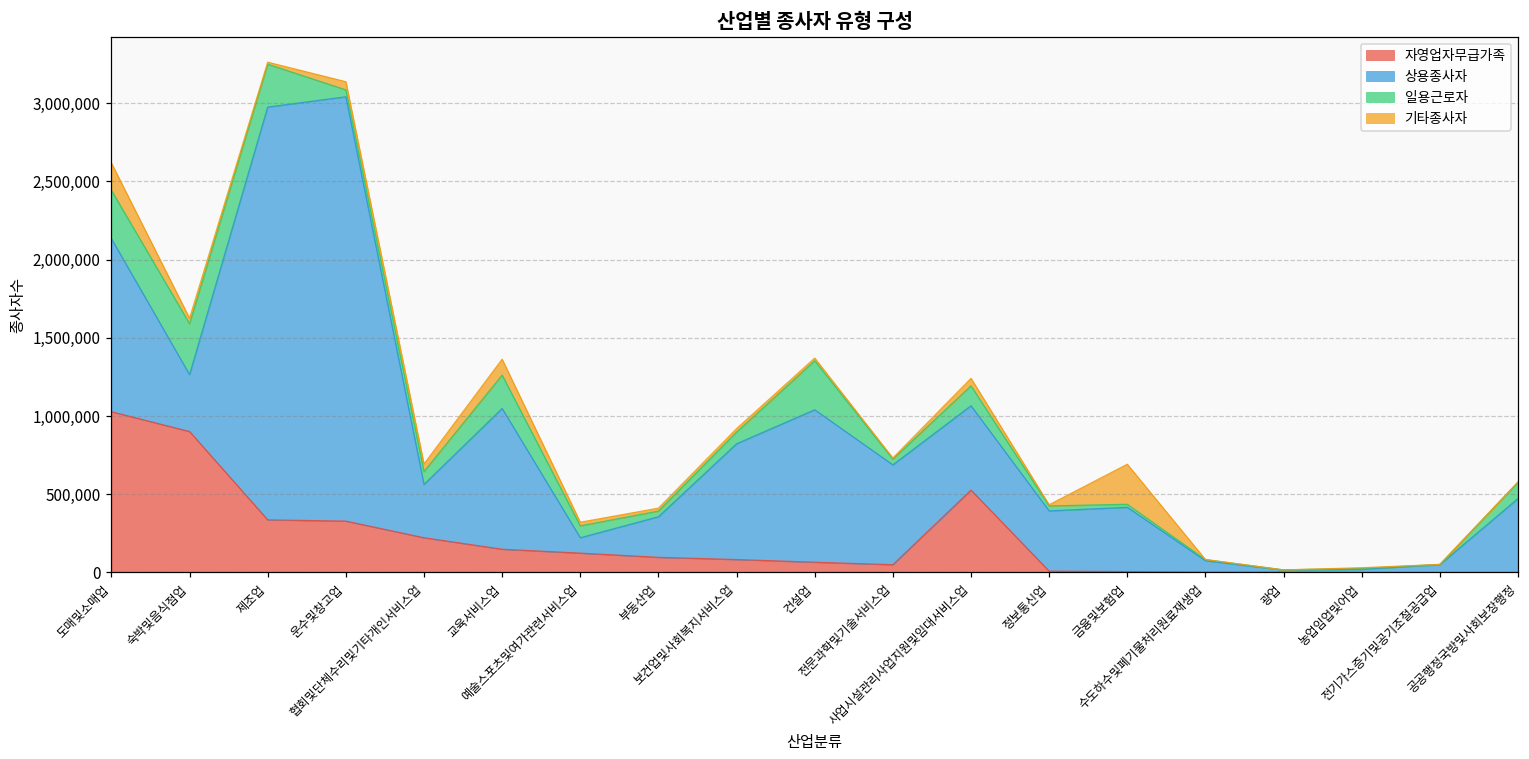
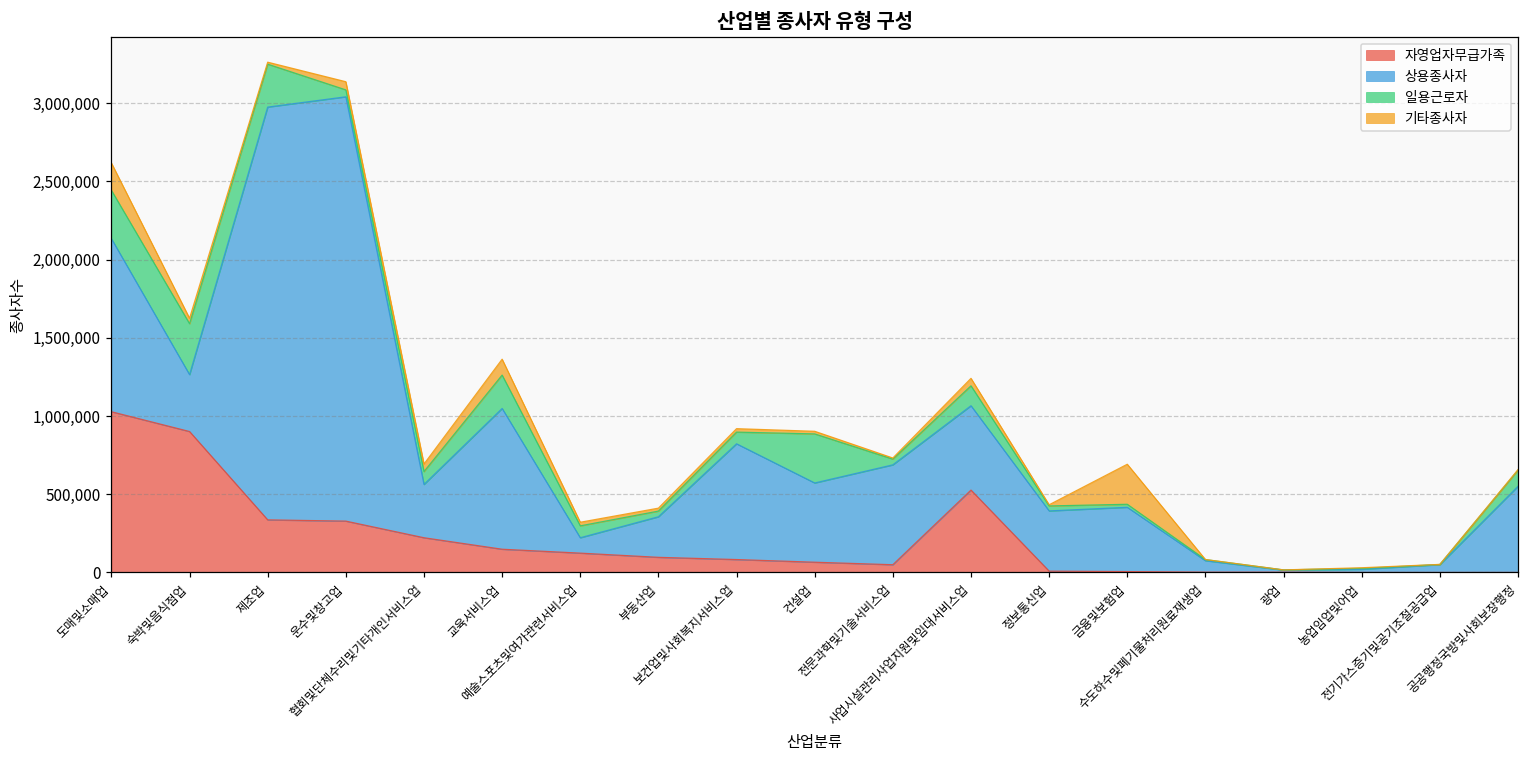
상용종사자, 건설업: 970,000 -> 510,000
상용종사자, 공공행정국방및사회보장행정: 470,000 -> 550,000
